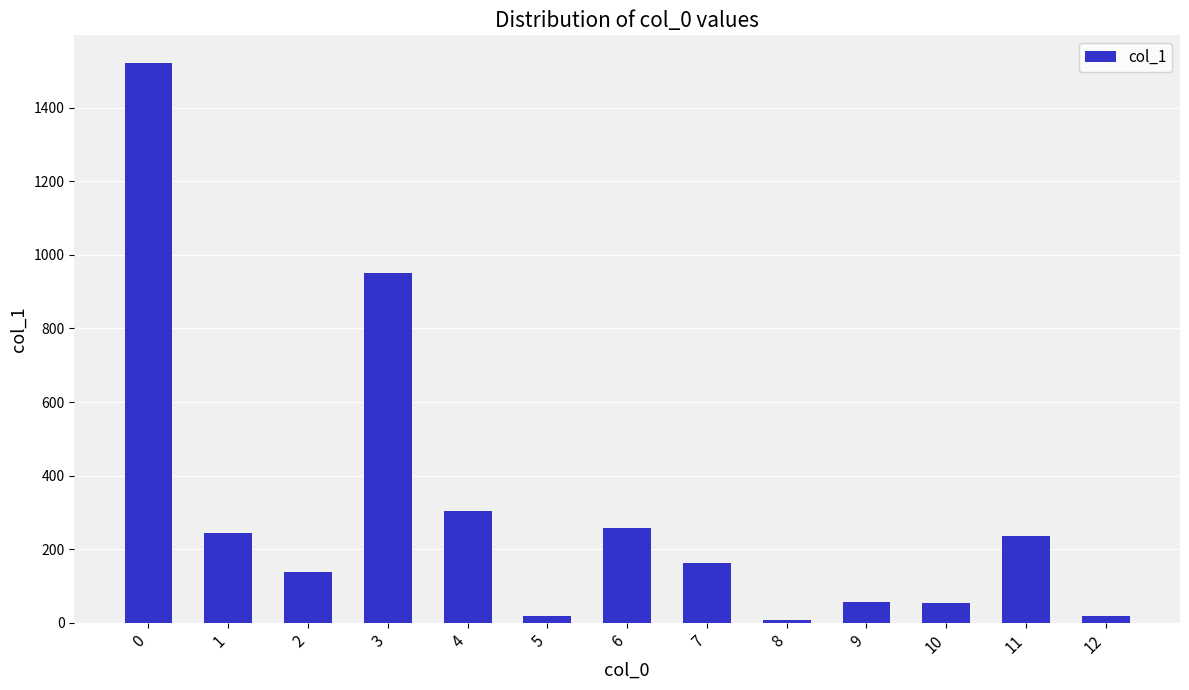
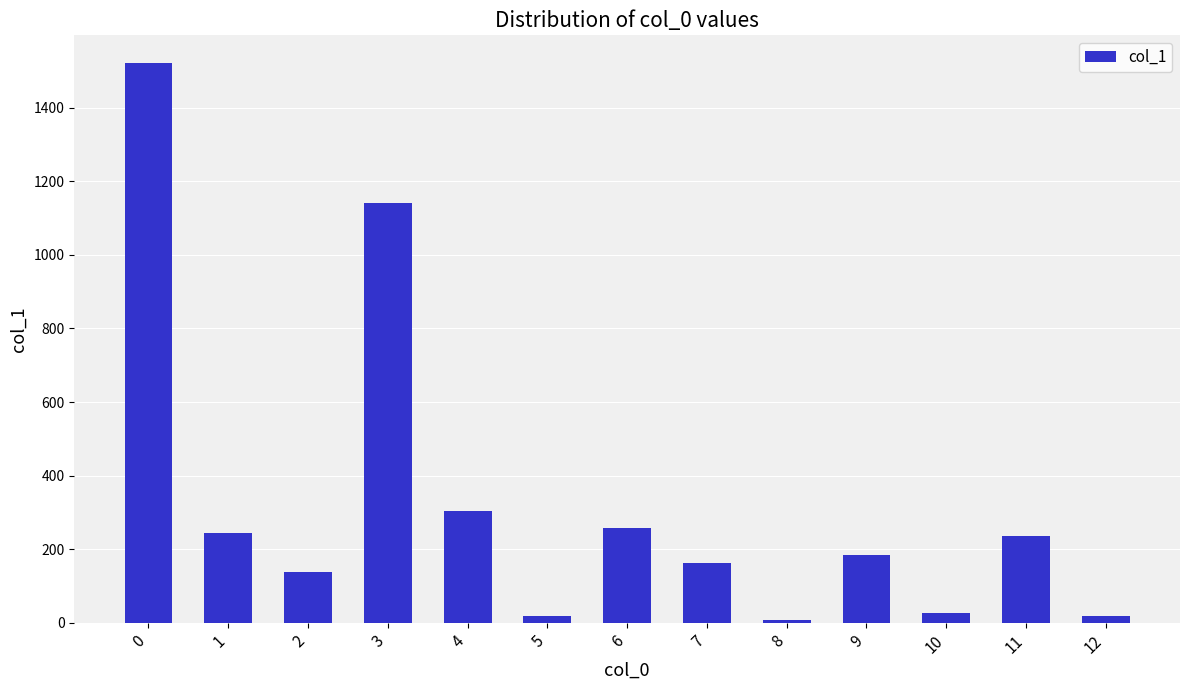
3: 950 -> 1140
9: 60 -> 180
10: 50 -> 30
